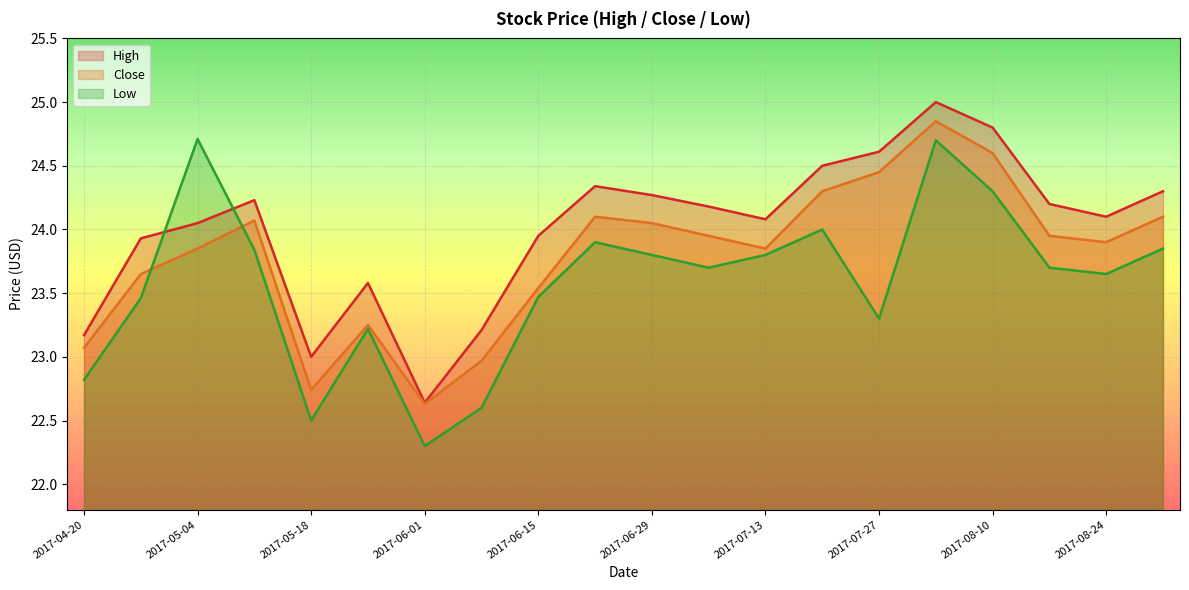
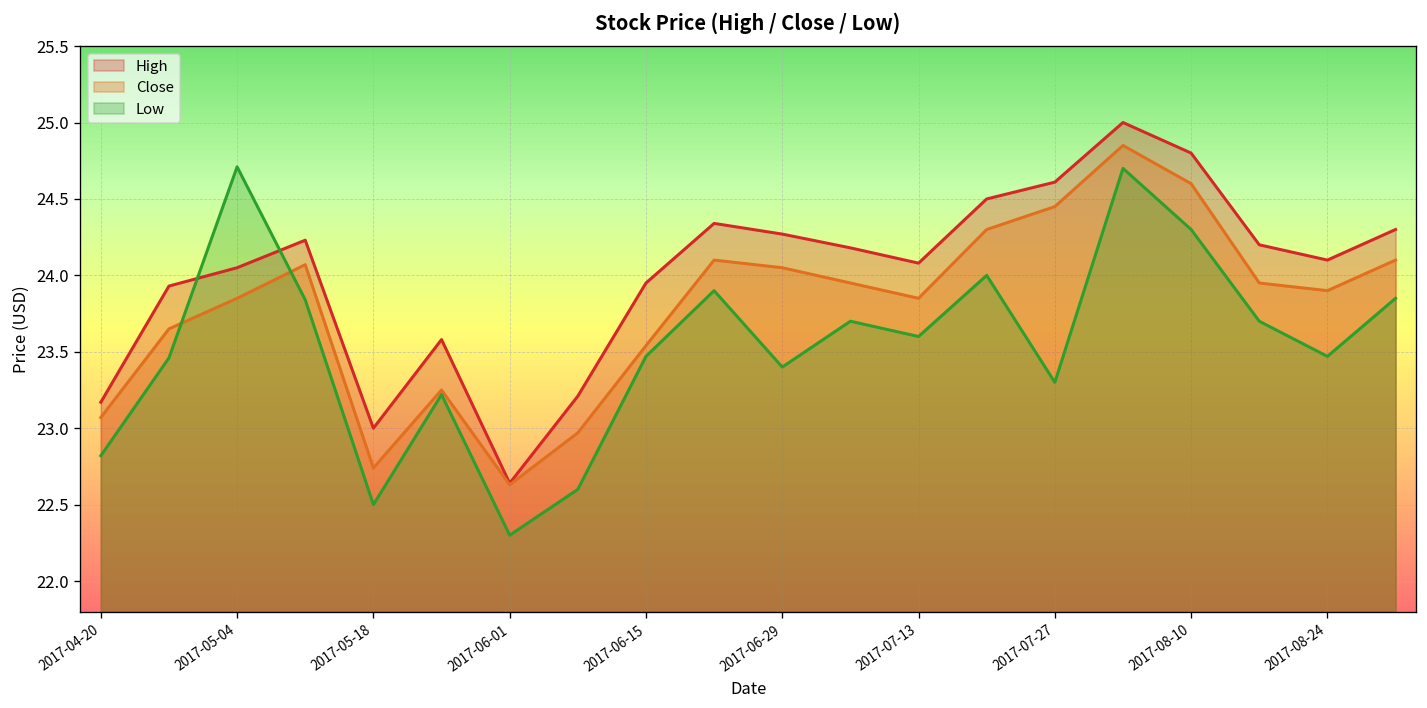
Low, 2017-06-29: 23.8 -> 23.4
Low, 2017-07-13: 23.8 -> 23.6
Low, 2017-08-24: 23.65 -> 23.47
